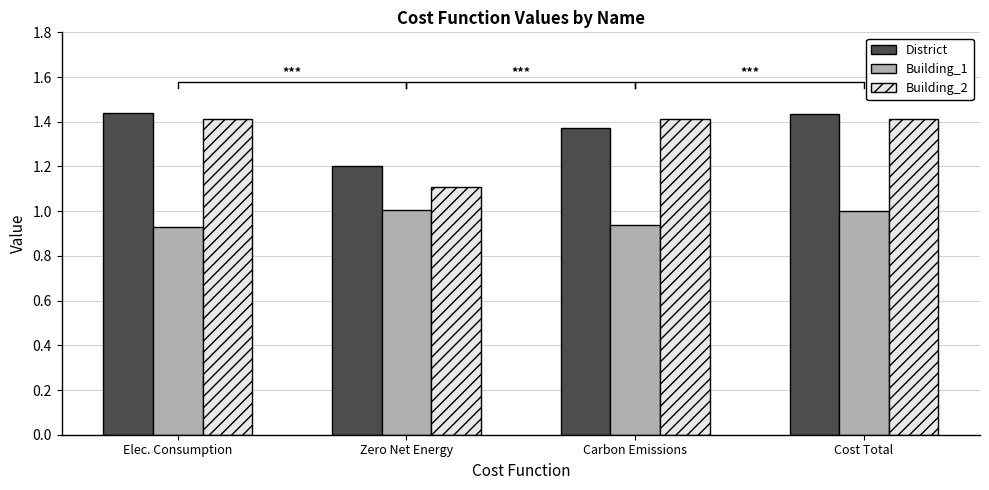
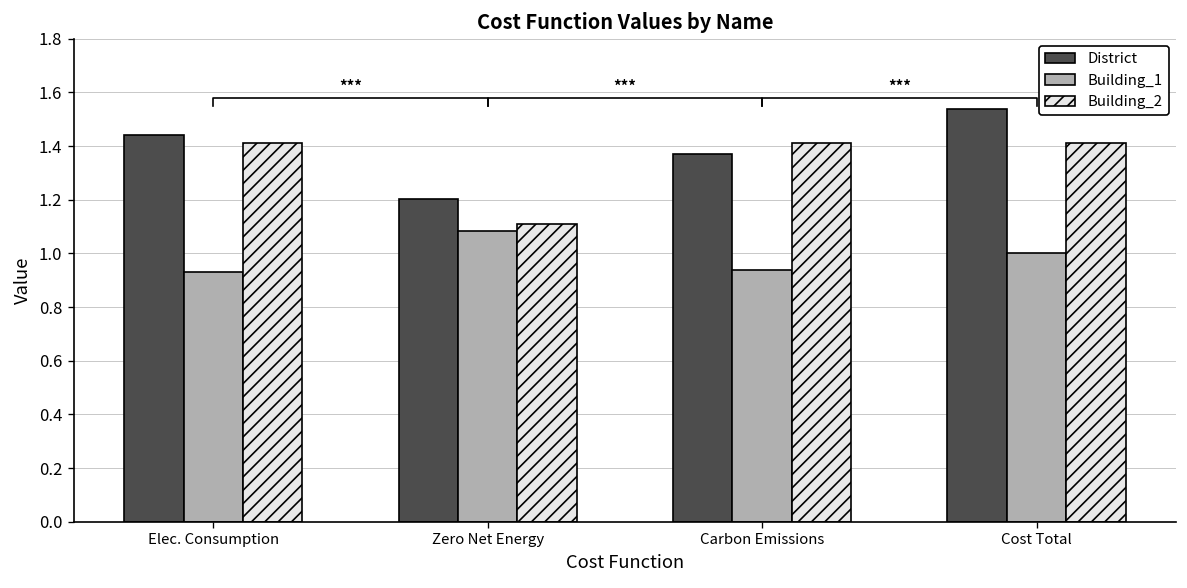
Building_1, Zero Net Energy: 1.00 -> 1.08
District, Cost Total: 1.44 -> 1.54
